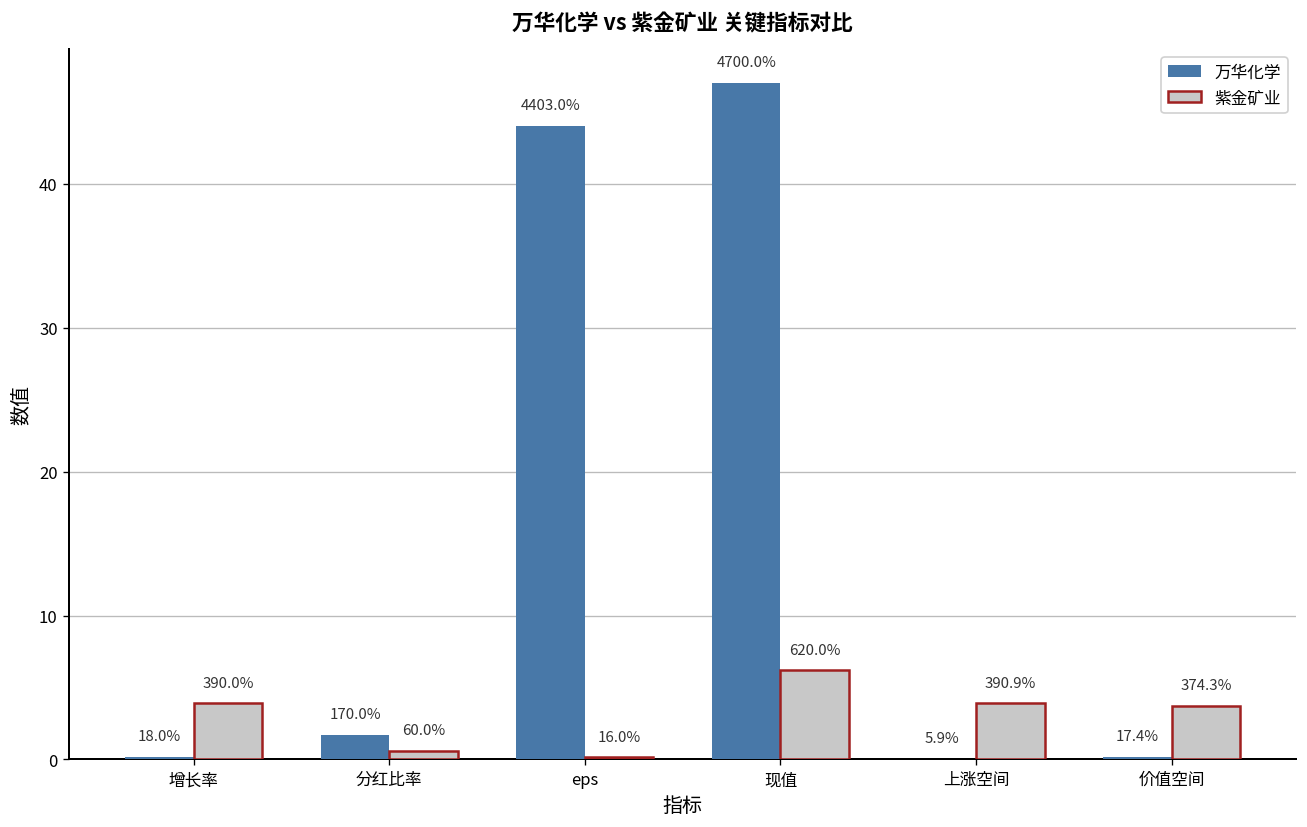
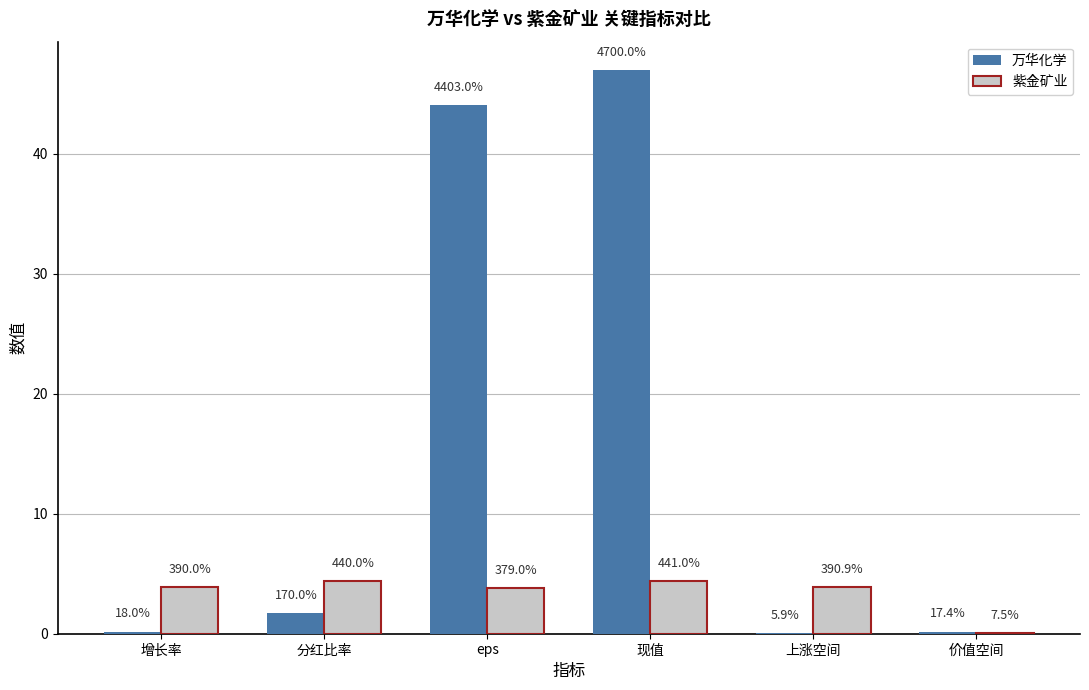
紫金矿业, 分红比率: 60.0% -> 440.0%
紫金矿业, eps: 16.0% -> 379.0%
紫金矿业, 现值: 620.0% -> 441.0%
紫金矿业, 价值空间: 374.3% -> 7.5%
